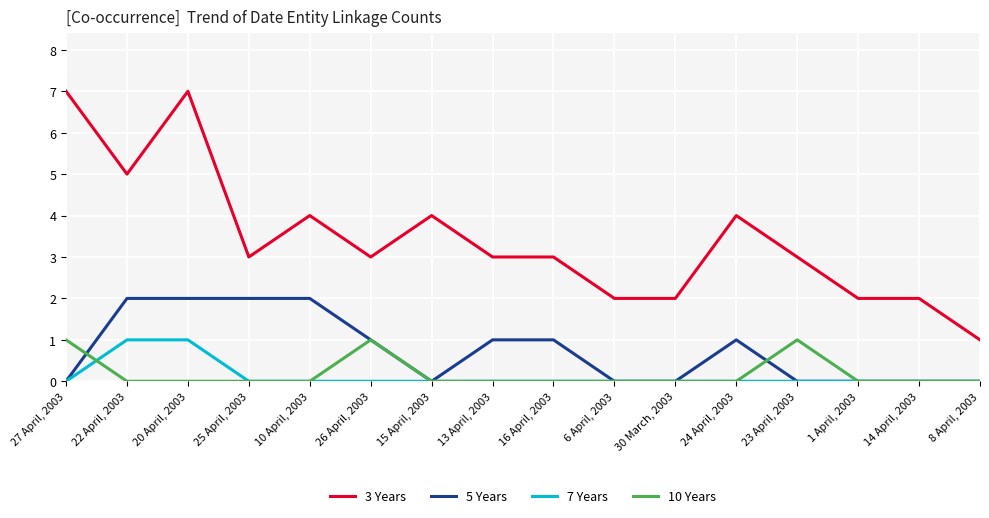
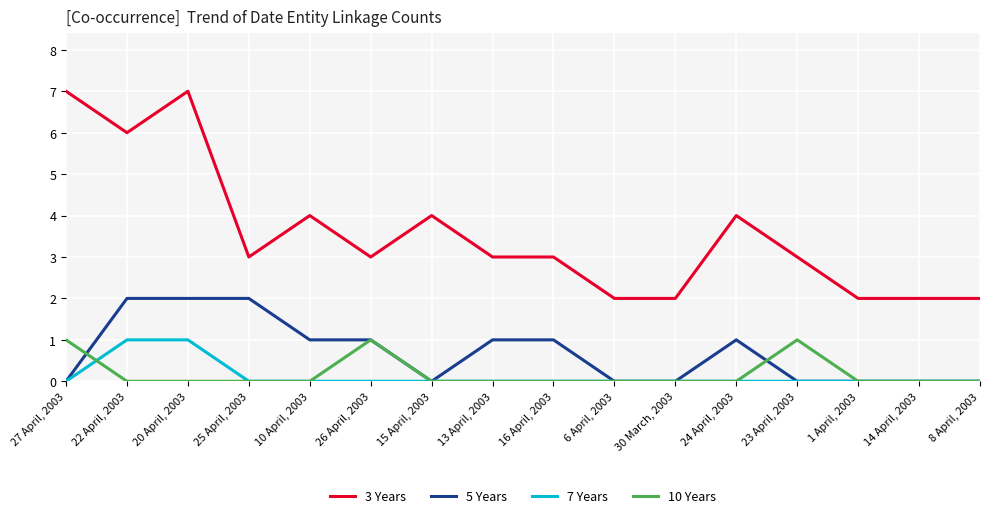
3 Years, 22 April, 2003: 5 -> 6
5 Years, 10 April, 2003: 2 -> 1
3 Years, 8 April, 2003: 1 -> 2
